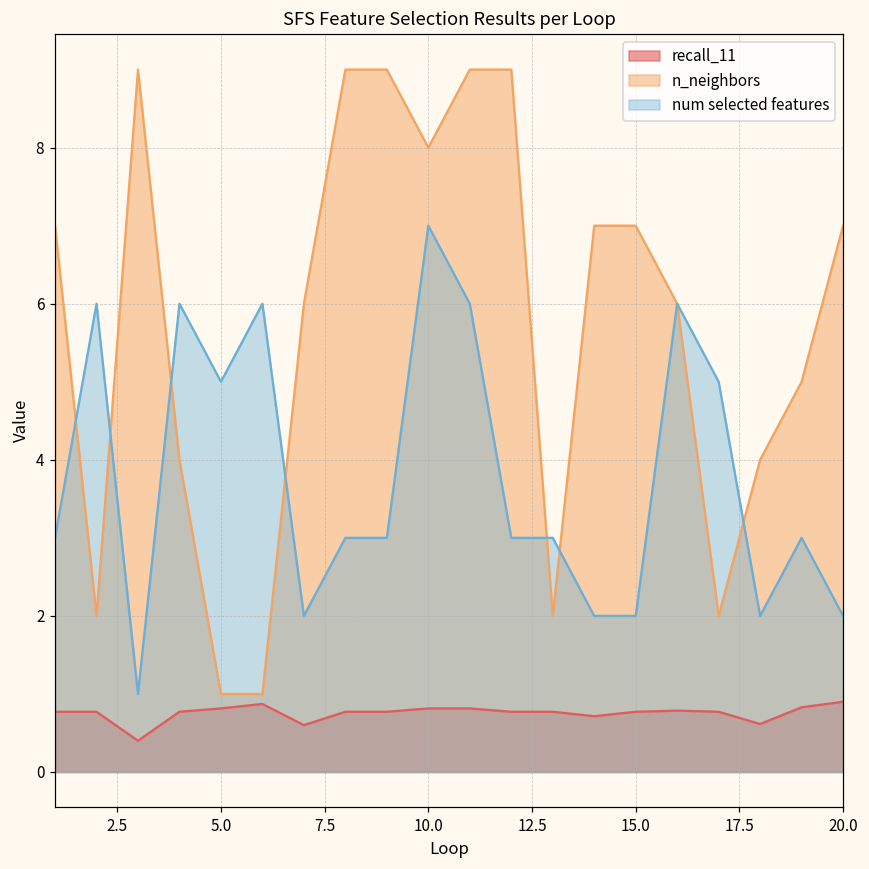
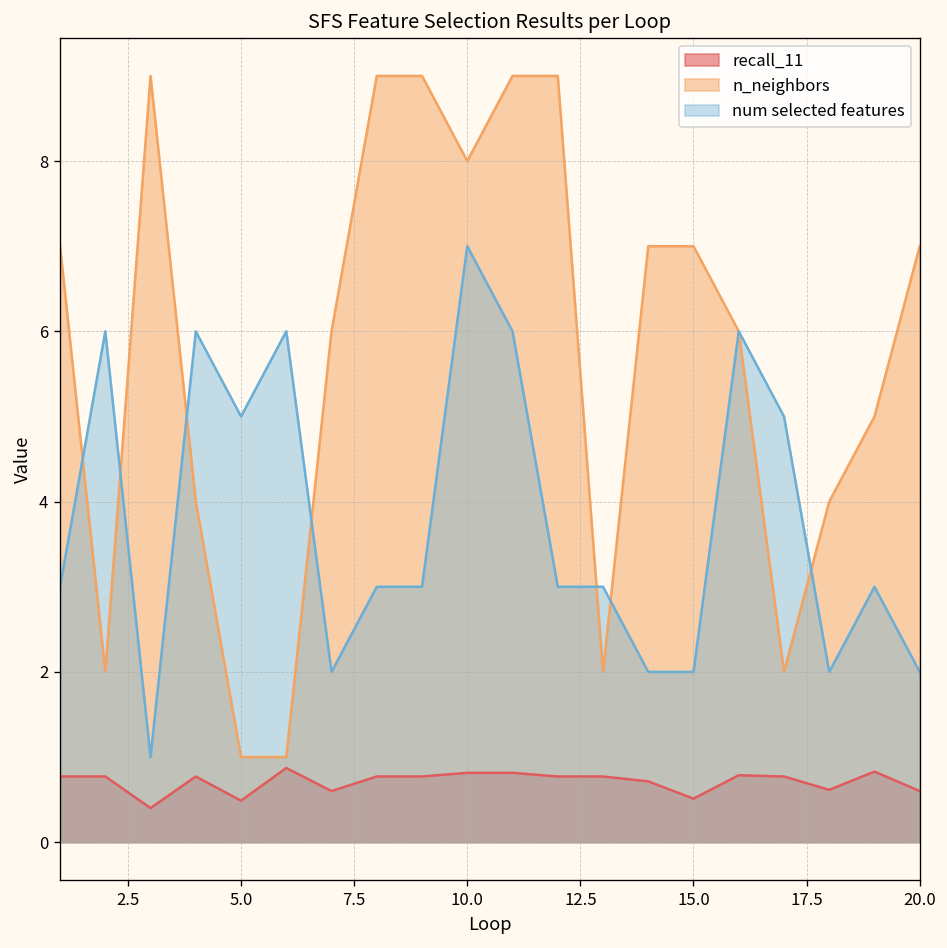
recall_11, 5.0: 0.8 -> 0.5
recall_11, 15.0: 0.8 -> 0.5
recall_11, 20.0: 0.9 -> 0.6
